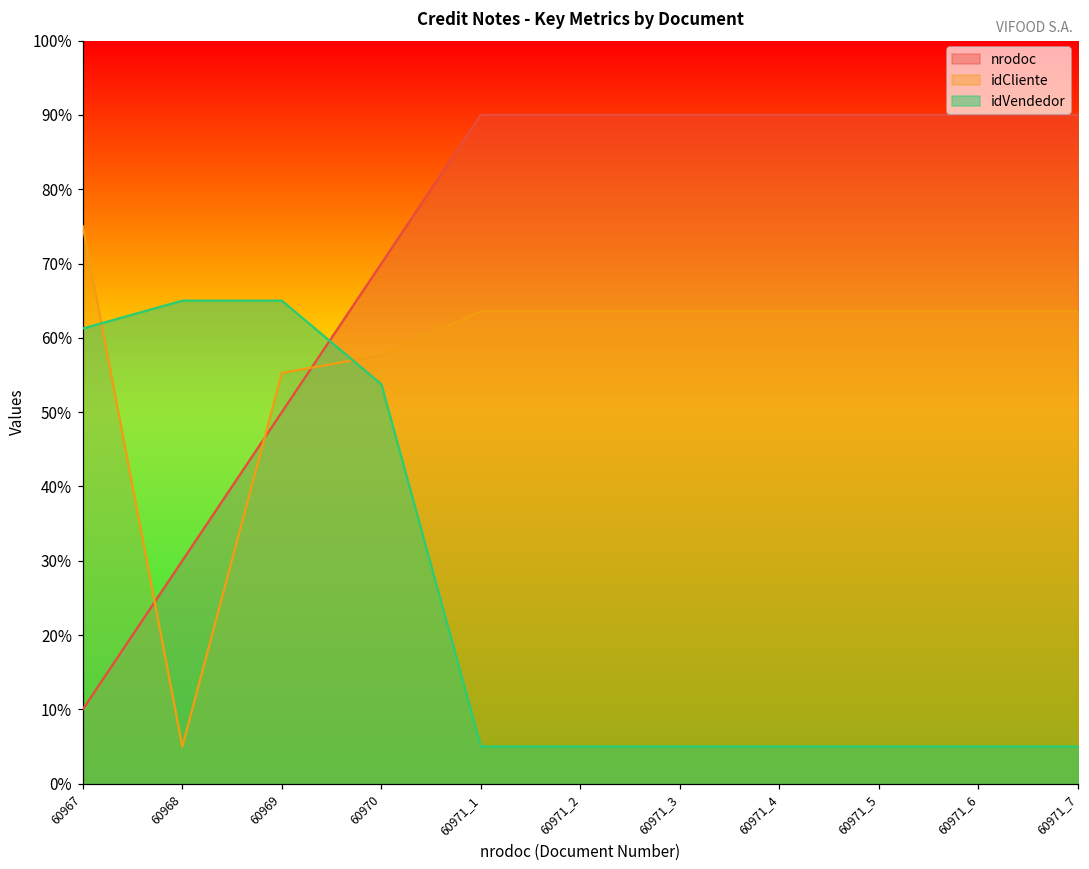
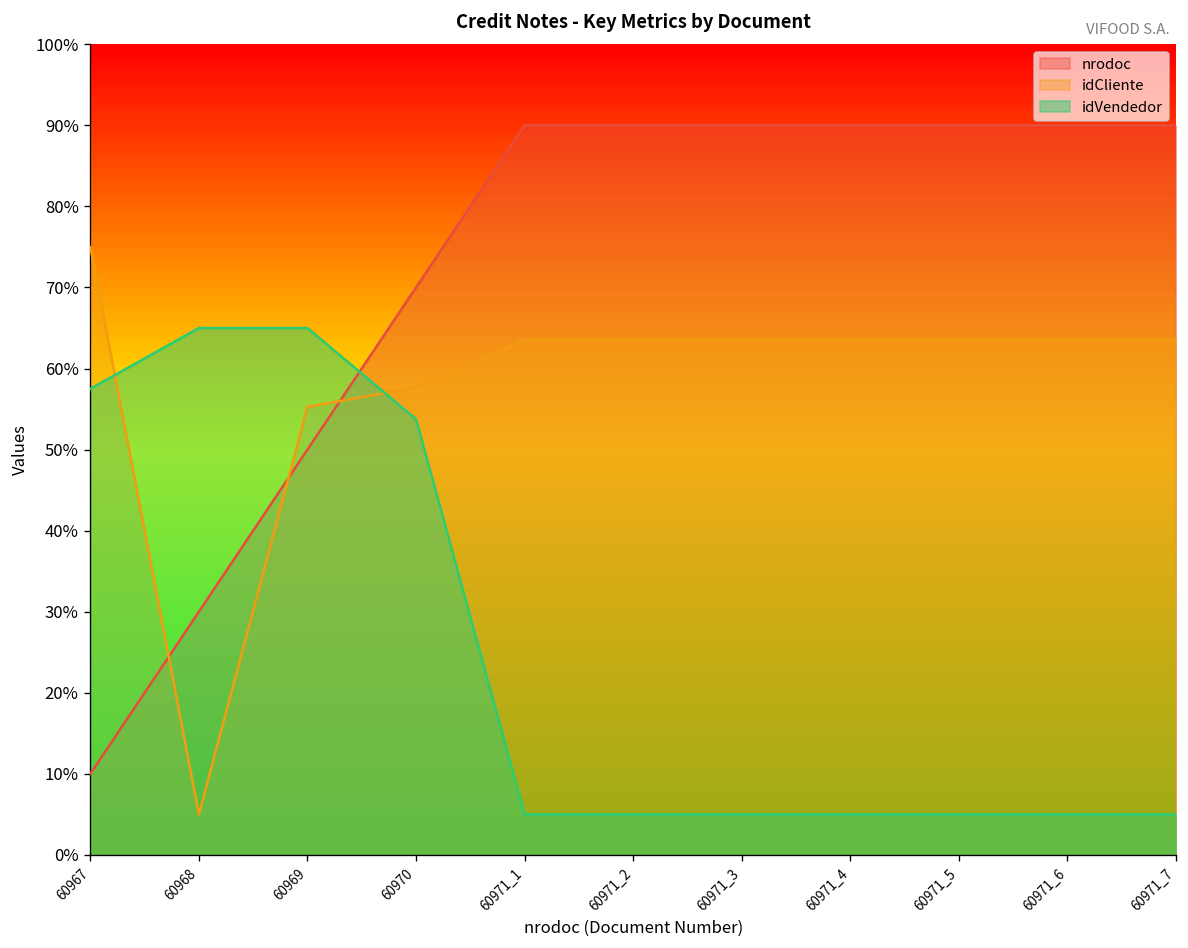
idVendedor, 60967: 61% -> 58%
